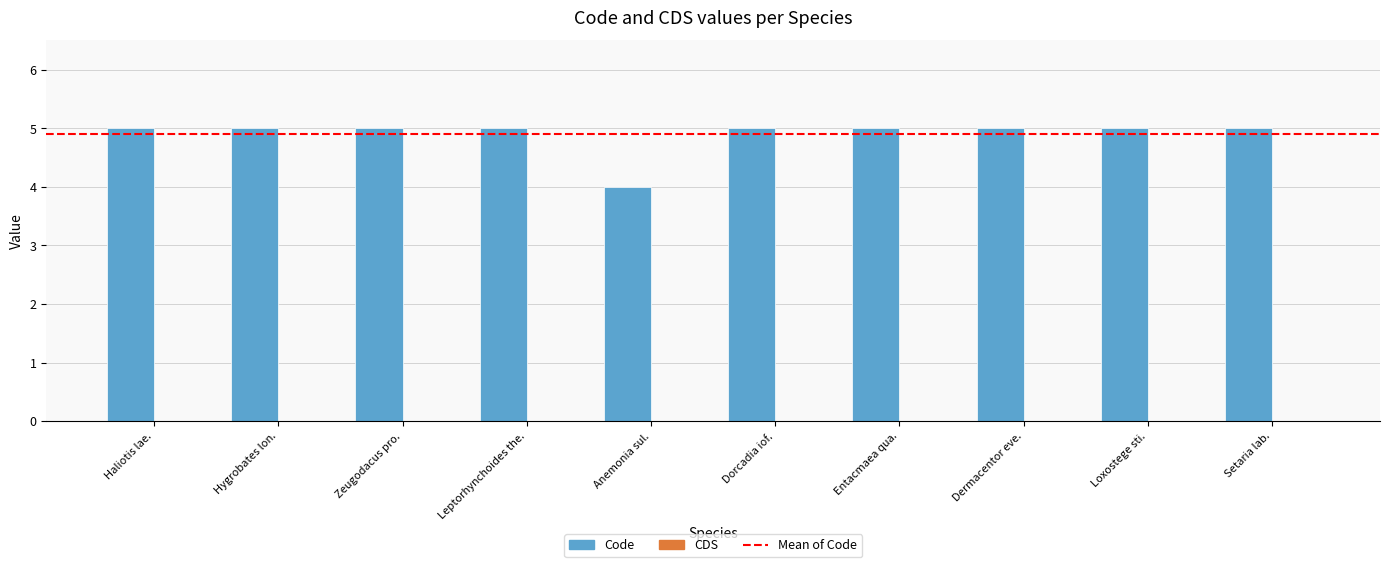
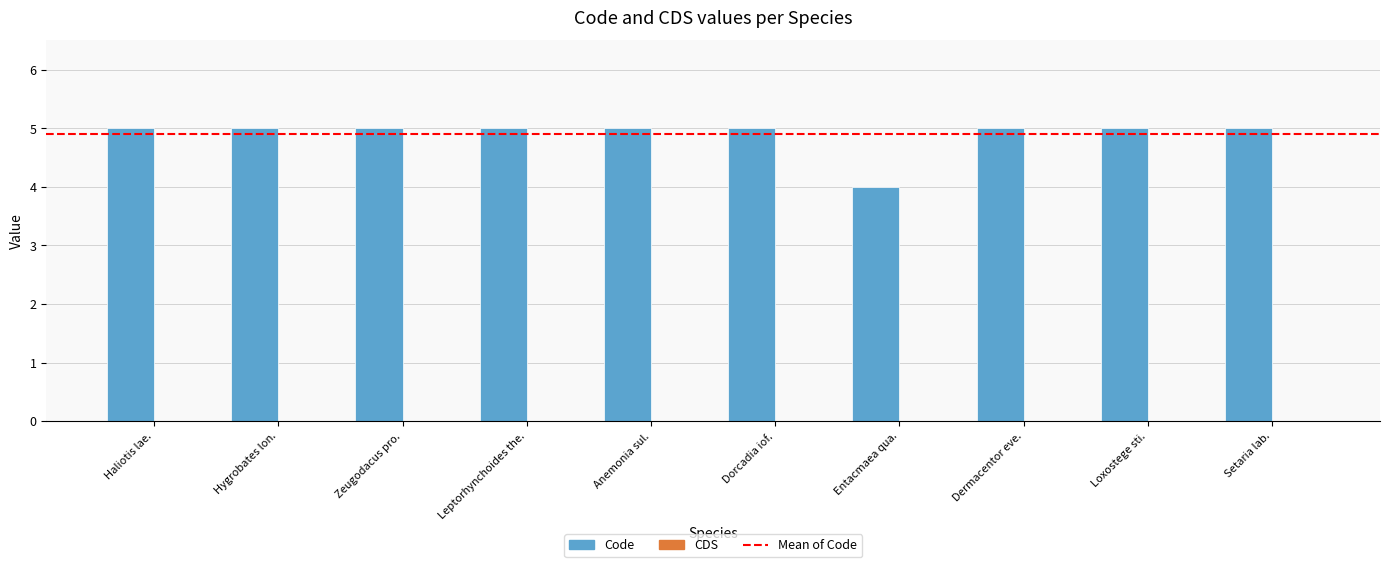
Code, Anemonia sul.: 4 -> 5
Code, Entacmaea qua.: 5 -> 4
